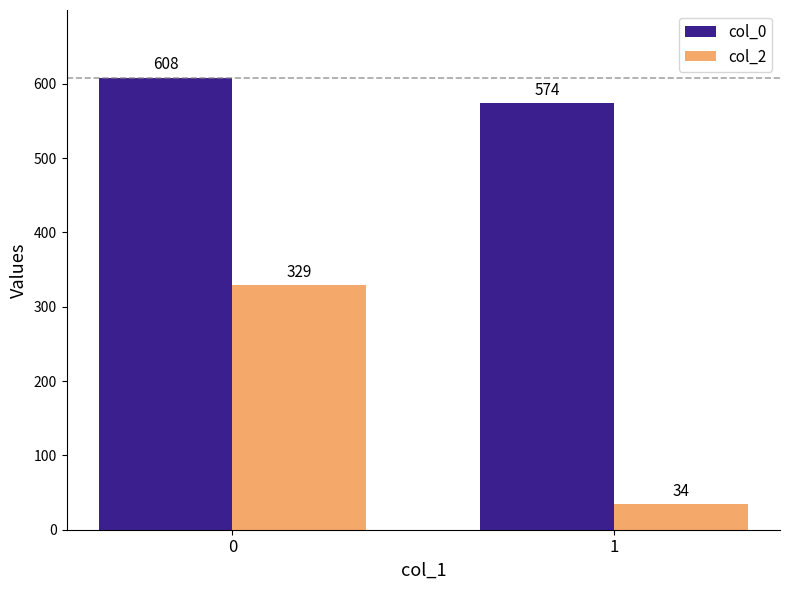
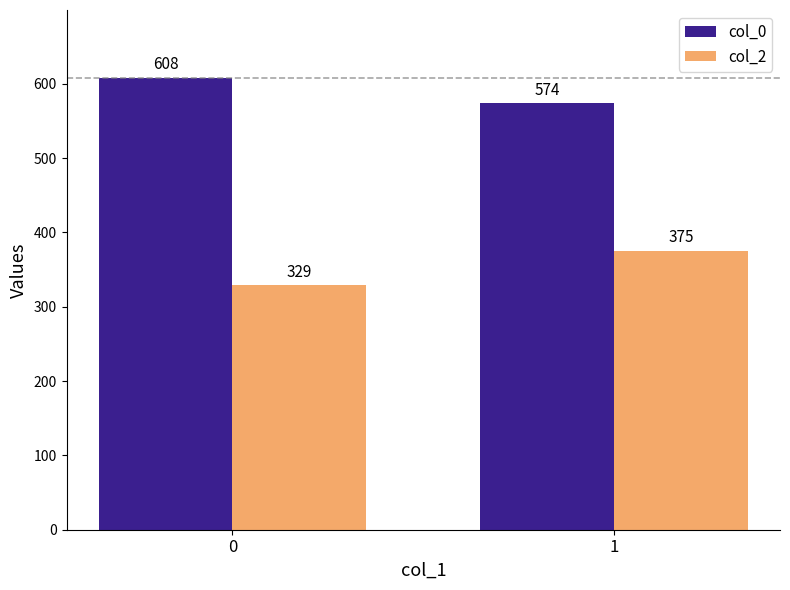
col_2, 1: 34 -> 375
